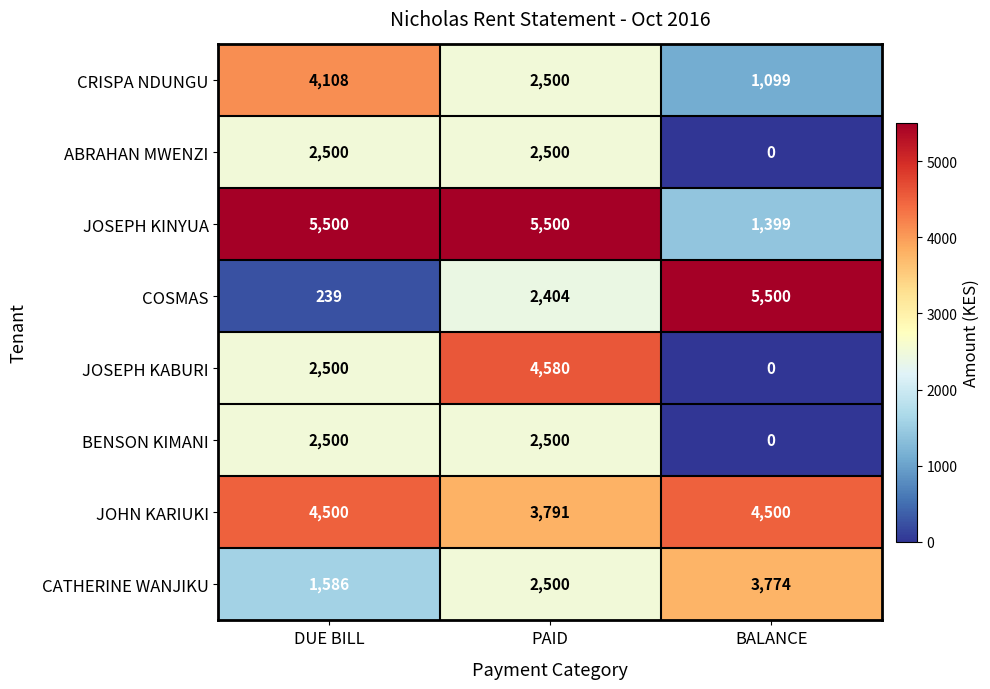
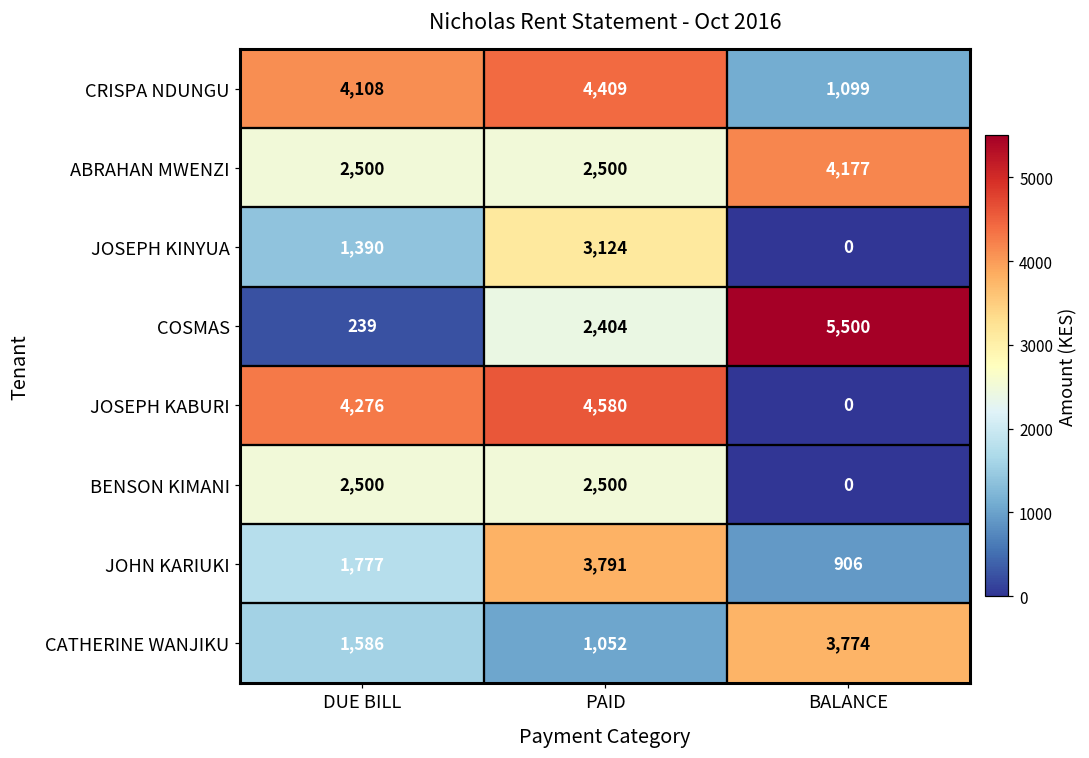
CRISPA NDUNGU, PAID: 2,500 -> 4,409
ABRAHAN MWENZI, BALANCE: 0 -> 4,177
JOSEPH KINYUA, DUE BILL: 5,500 -> 1,390
JOSEPH KINYUA, PAID: 5,500 -> 3,124
JOSEPH KINYUA, BALANCE: 1,399 -> 0
JOSEPH KABURI, DUE BILL: 2,500 -> 4,276
JOHN KARIUKI, DUE BILL: 4,500 -> 1,777
JOHN KARIUKI, BALANCE: 4,500 -> 906
CATHERINE WANJIKU, PAID: 2,500 -> 1,052
